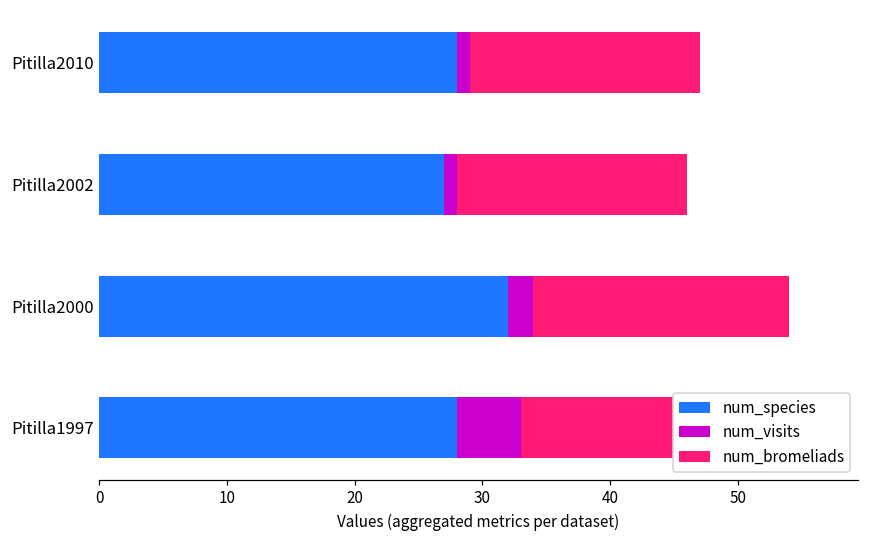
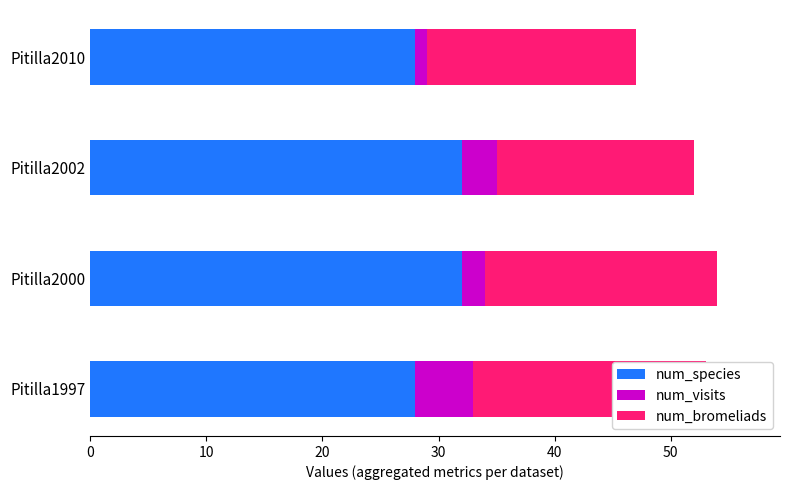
num_species, Pitilla2002: 27 -> 32
num_visits, Pitilla2002: 1 -> 3
num_bromeliads, Pitilla2002: 18 -> 17
